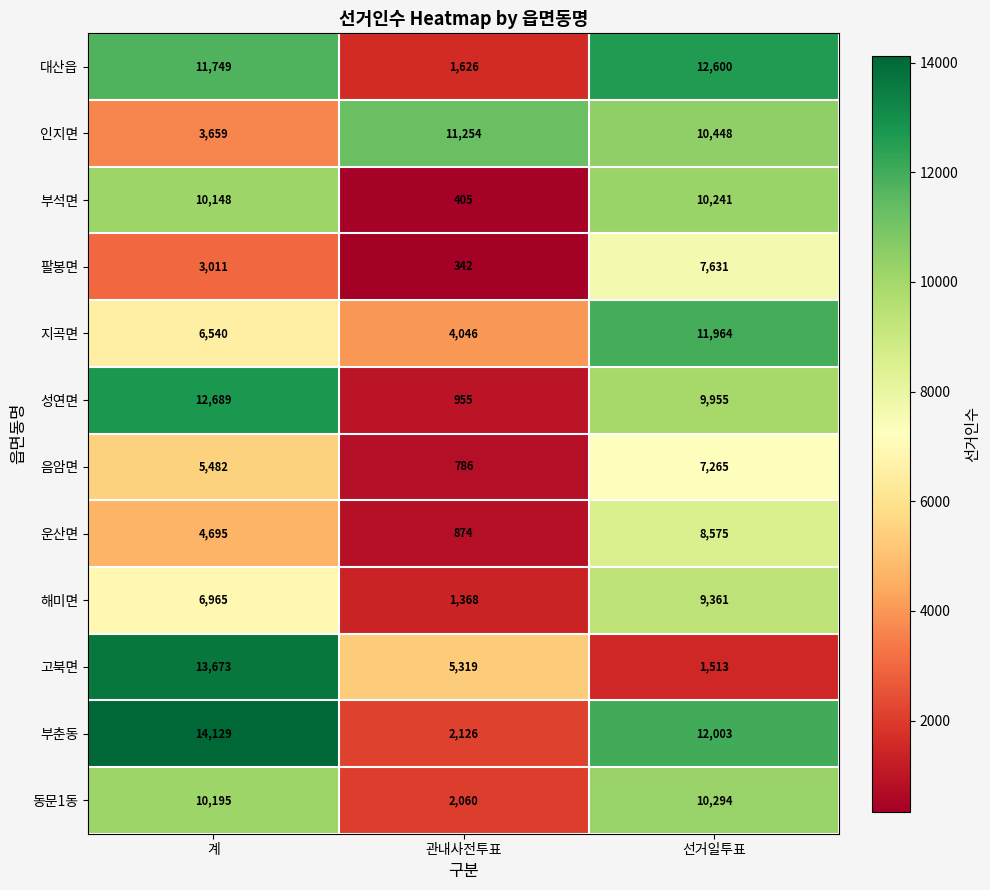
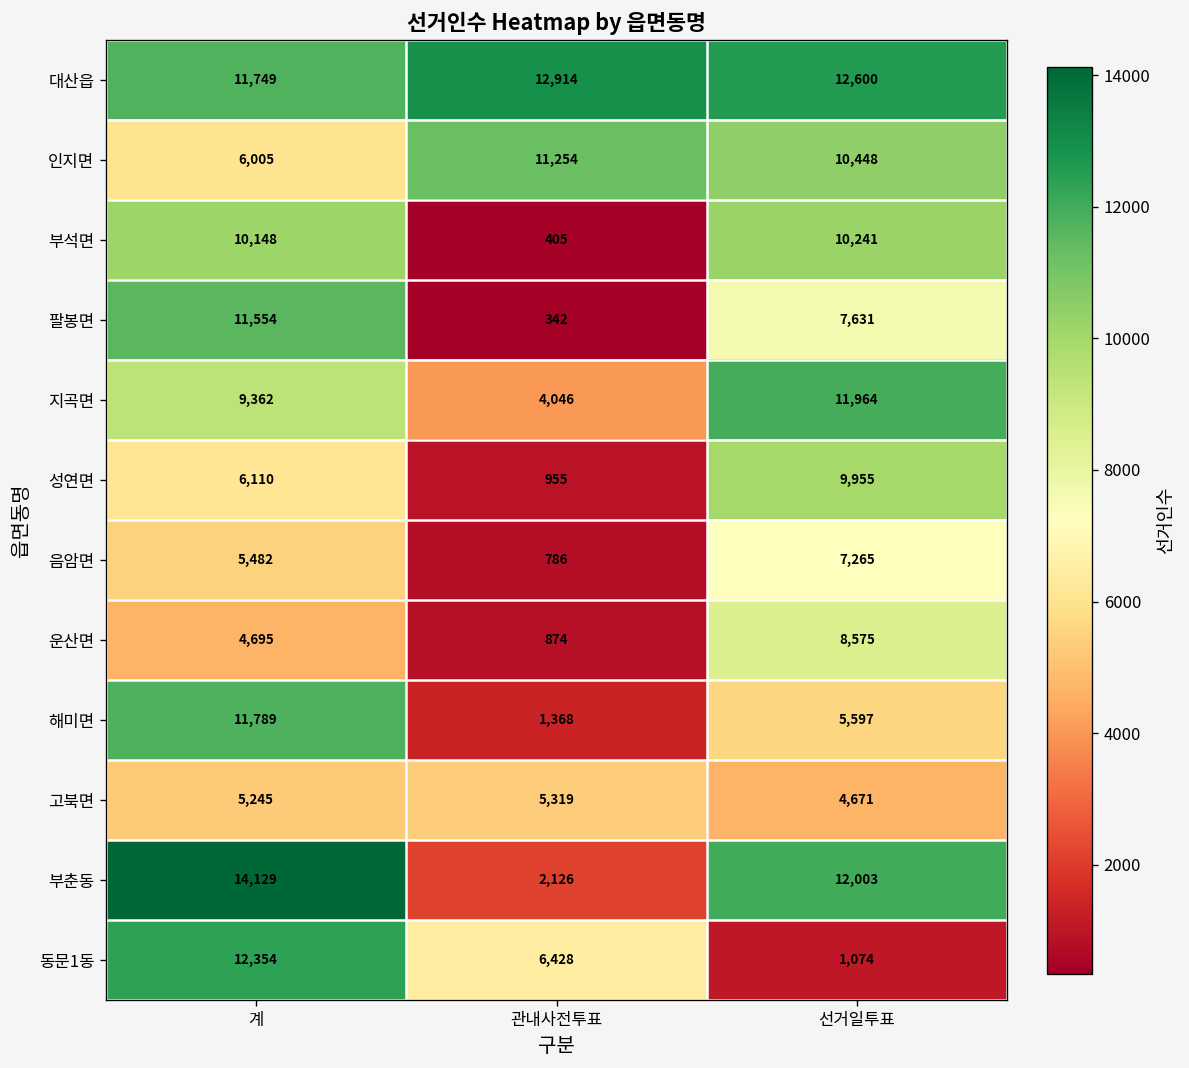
대산읍, 관내사전투표: 1,626 -> 12,914
인지면, 계: 3,659 -> 6,005
팔봉면, 계: 3,011 -> 11,554
지곡면, 계: 6,540 -> 9,362
성연면, 계: 12,689 -> 6,110
해미면, 계: 6,965 -> 11,789
해미면, 선거일투표: 9,361 -> 5,597
고북면, 계: 13,673 -> 5,245
고북면, 선거일투표: 1,513 -> 4,671
동문1동, 계: 10,195 -> 12,354
동문1동, 관내사전투표: 2,060 -> 6,428
동문1동, 선거일투표: 10,294 -> 1,074
